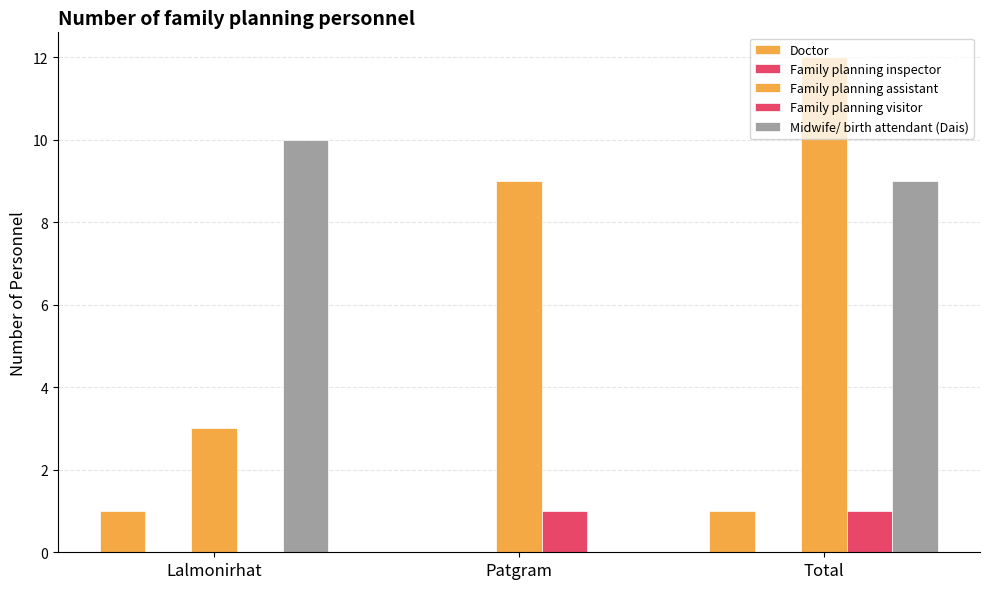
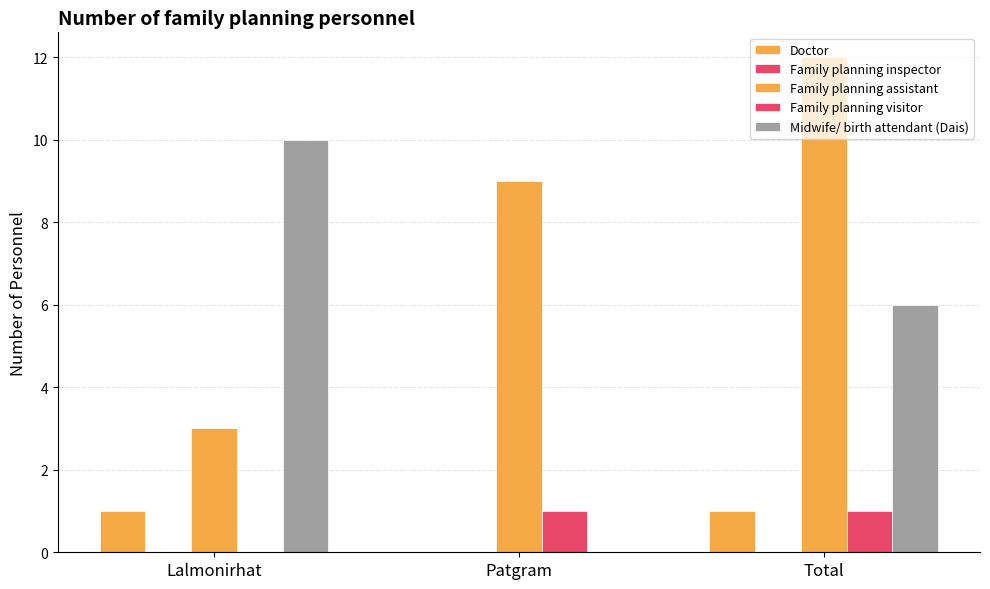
Midwife/ birth attendant (Dais), Total: 9 -> 6
